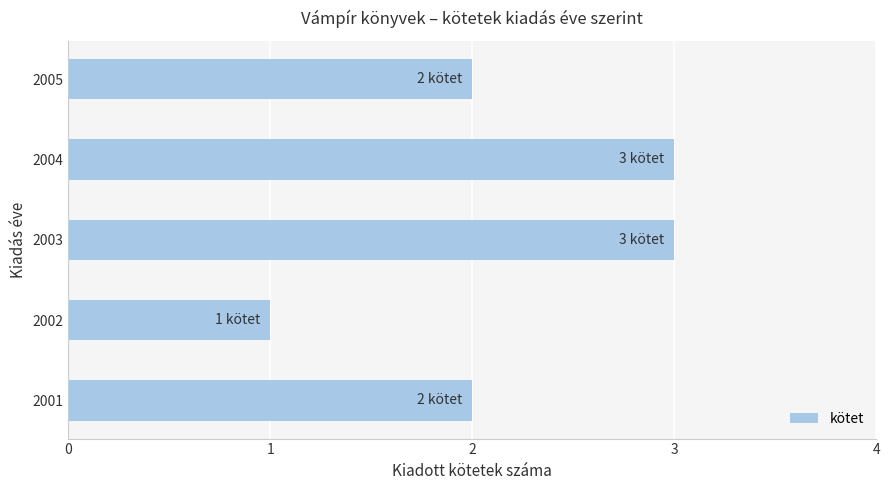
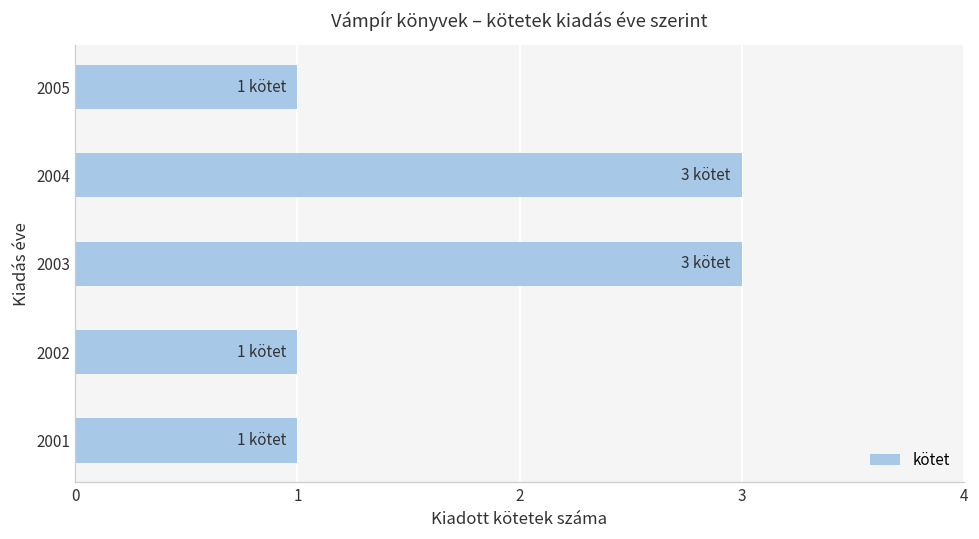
2005: 2 -> 1
2001: 2 -> 1
